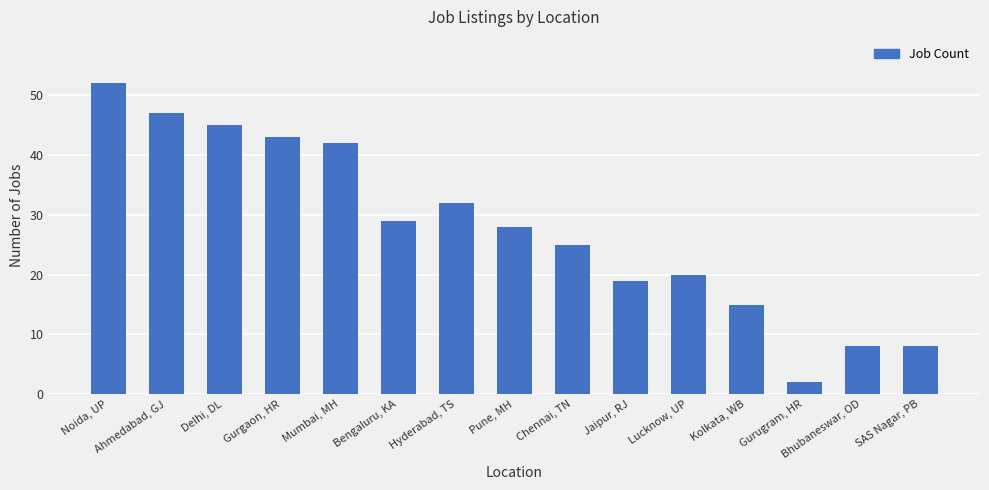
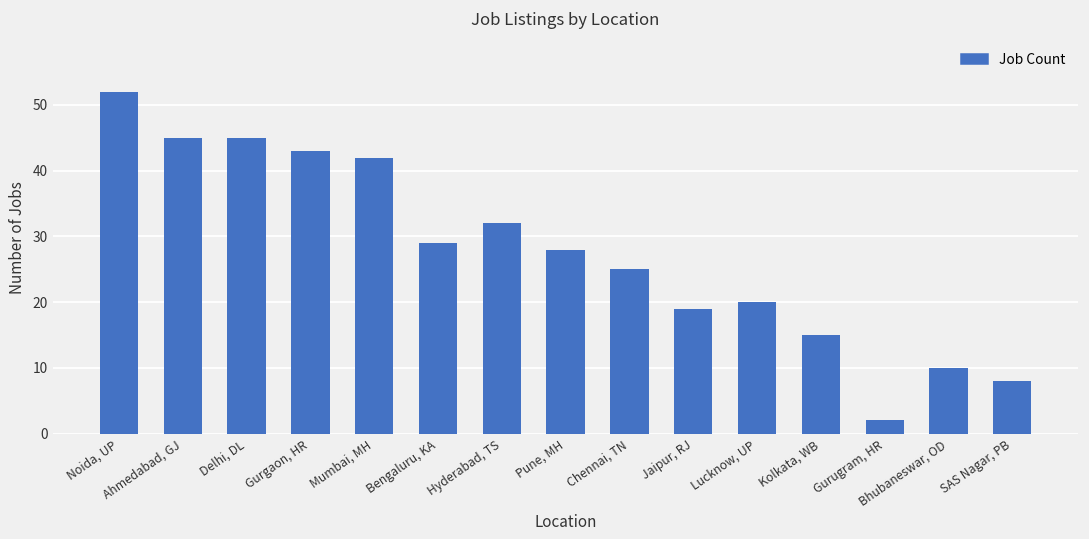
Ahmedabad, GJ: 47 -> 45
Bhubaneswar, OD: 8 -> 10
